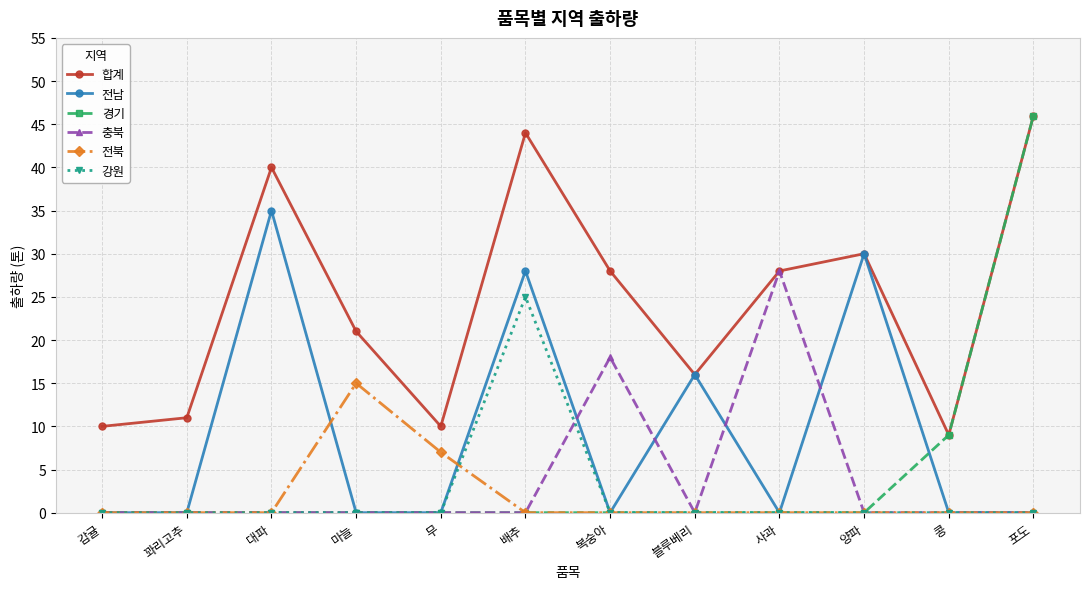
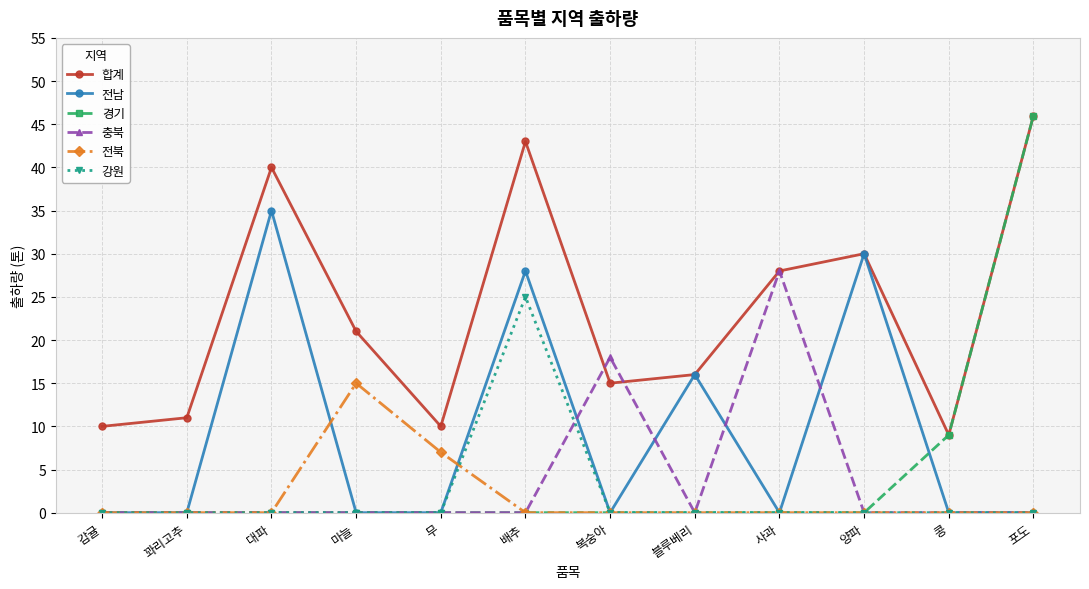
합계, 배추: 44 -> 43
합계, 복숭아: 28 -> 15
